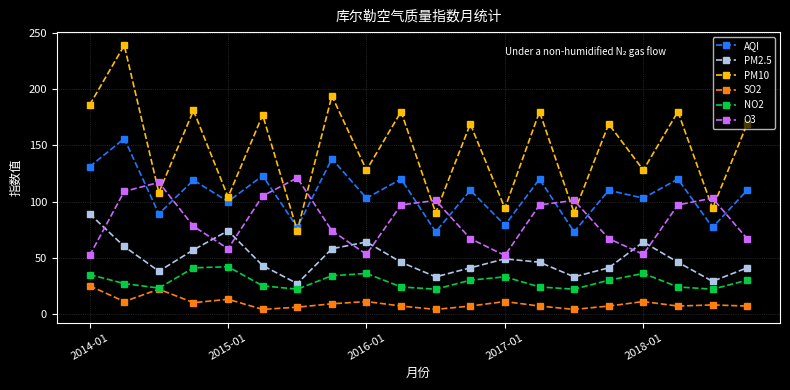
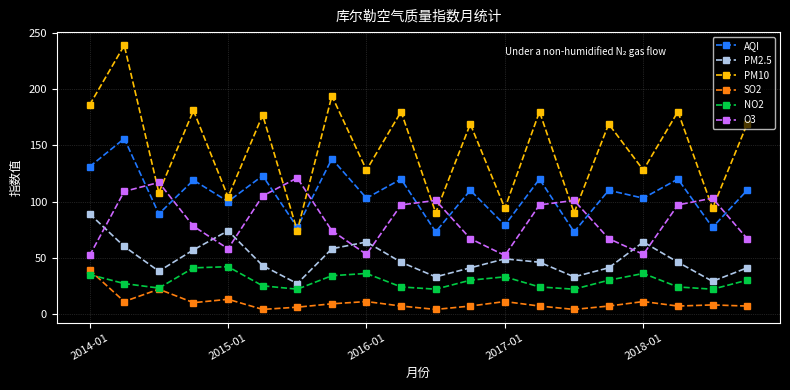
SO2, 2014-01: 25 -> 39
